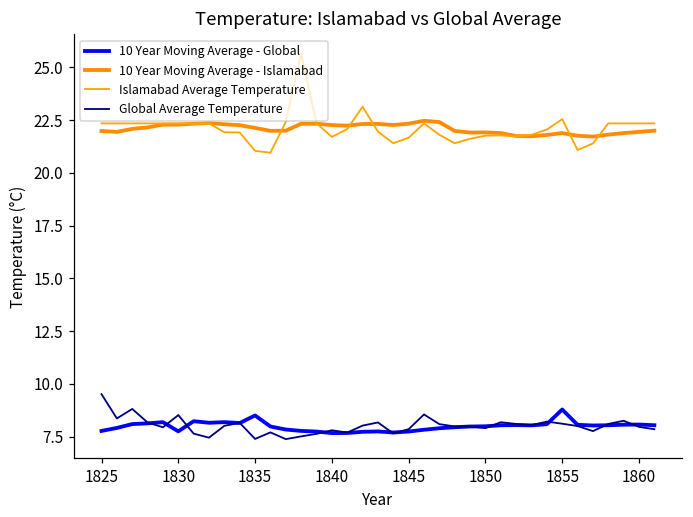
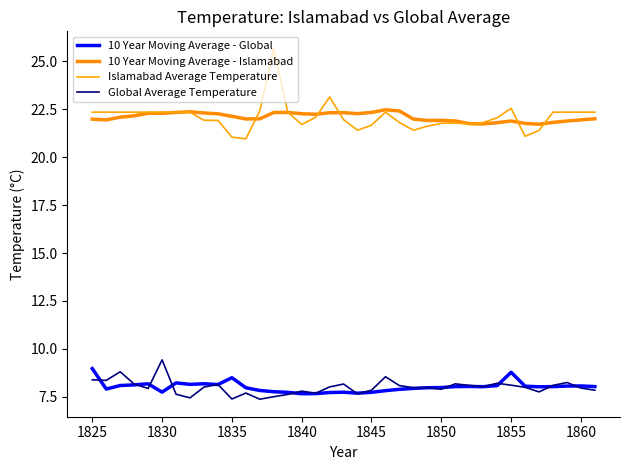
10 Year Moving Average - Global, 1825: 7.8 -> 9.0
Global Average Temperature, 1825: 9.5 -> 8.4
Global Average Temperature, 1830: 8.5 -> 9.4
